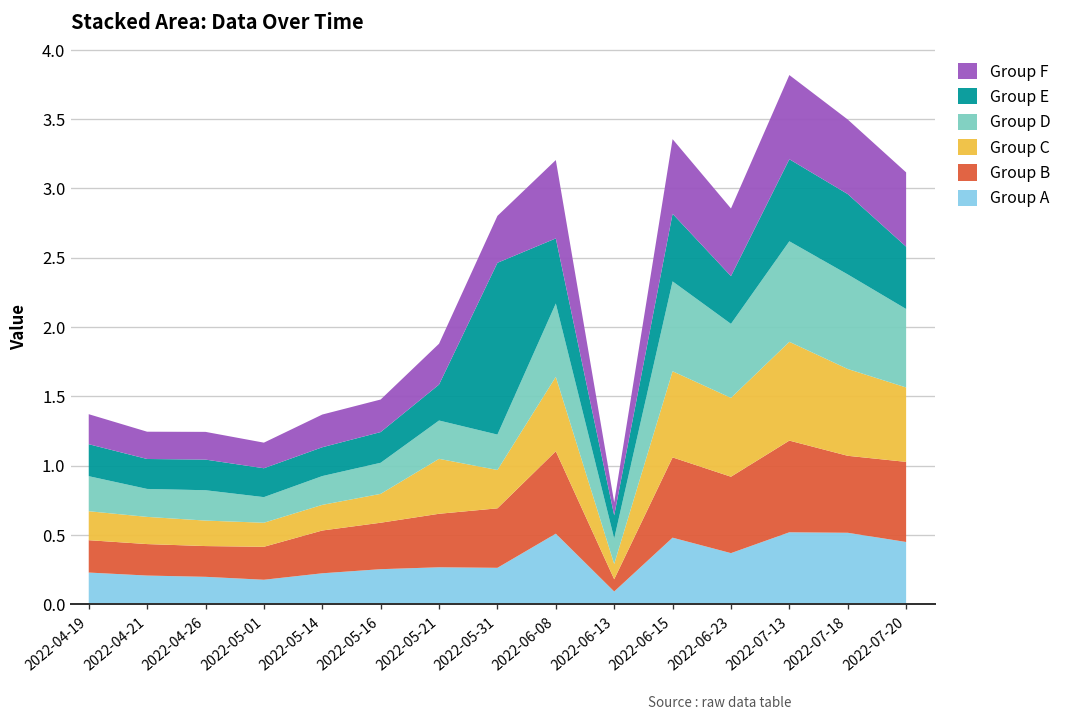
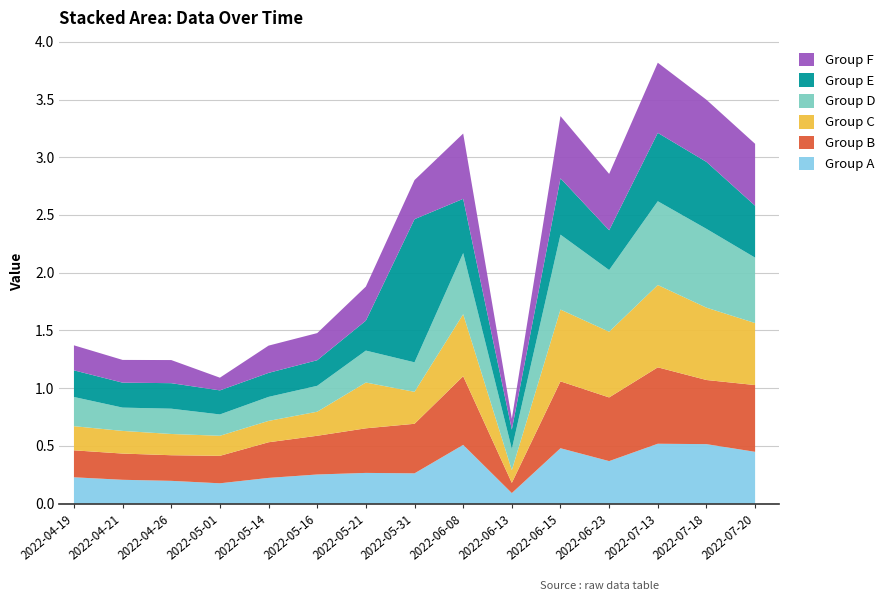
Group F, 2022-05-01: 0.18 -> 0.11
